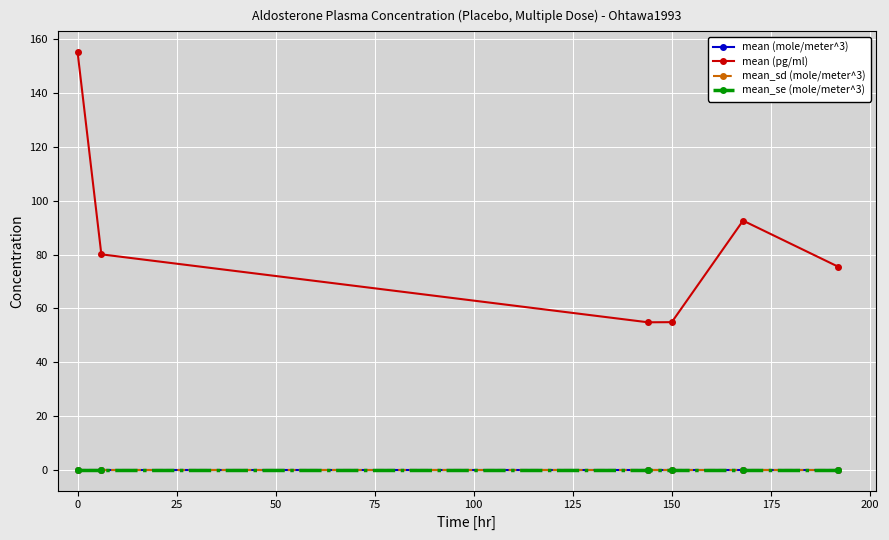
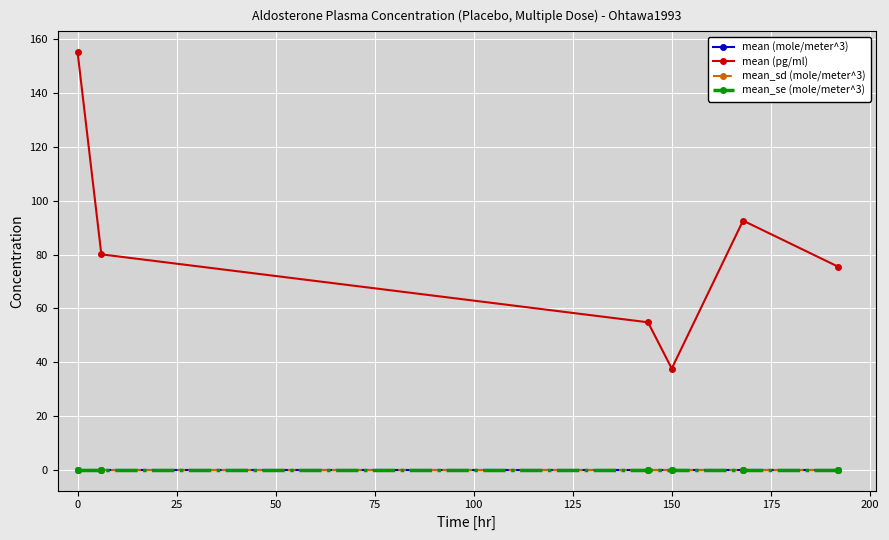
mean (pg/ml), 150: 55 -> 38
